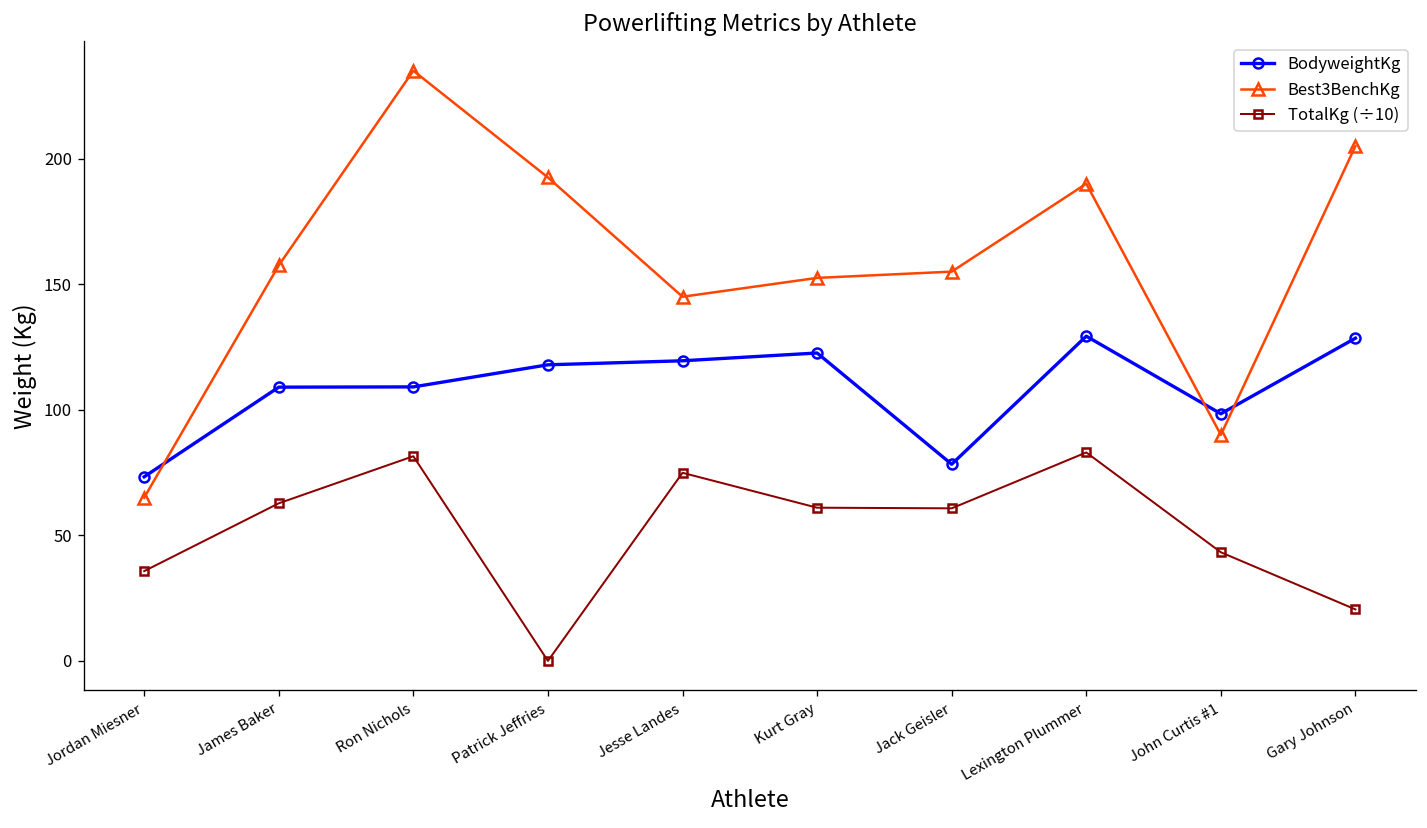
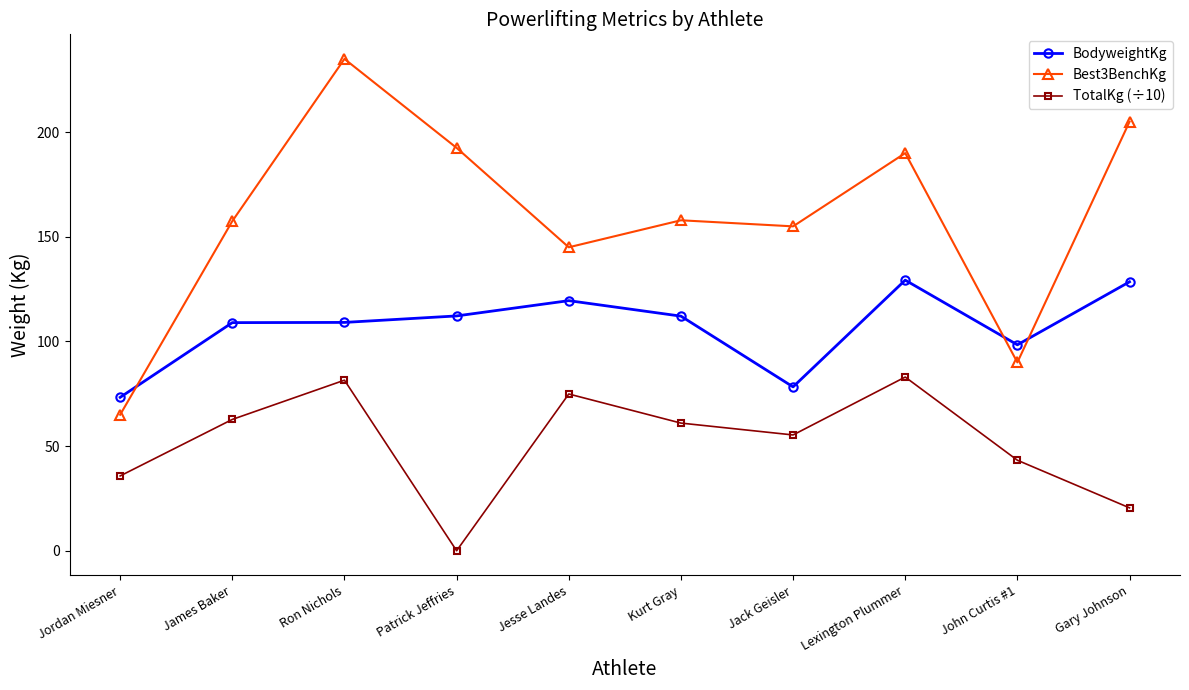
BodyweightKg, Patrick Jeffries: 118 -> 112
BodyweightKg, Kurt Gray: 123 -> 112
Best3BenchKg, Kurt Gray: 153 -> 158
TotalKg (÷10), Jack Geisler: 61 -> 55
